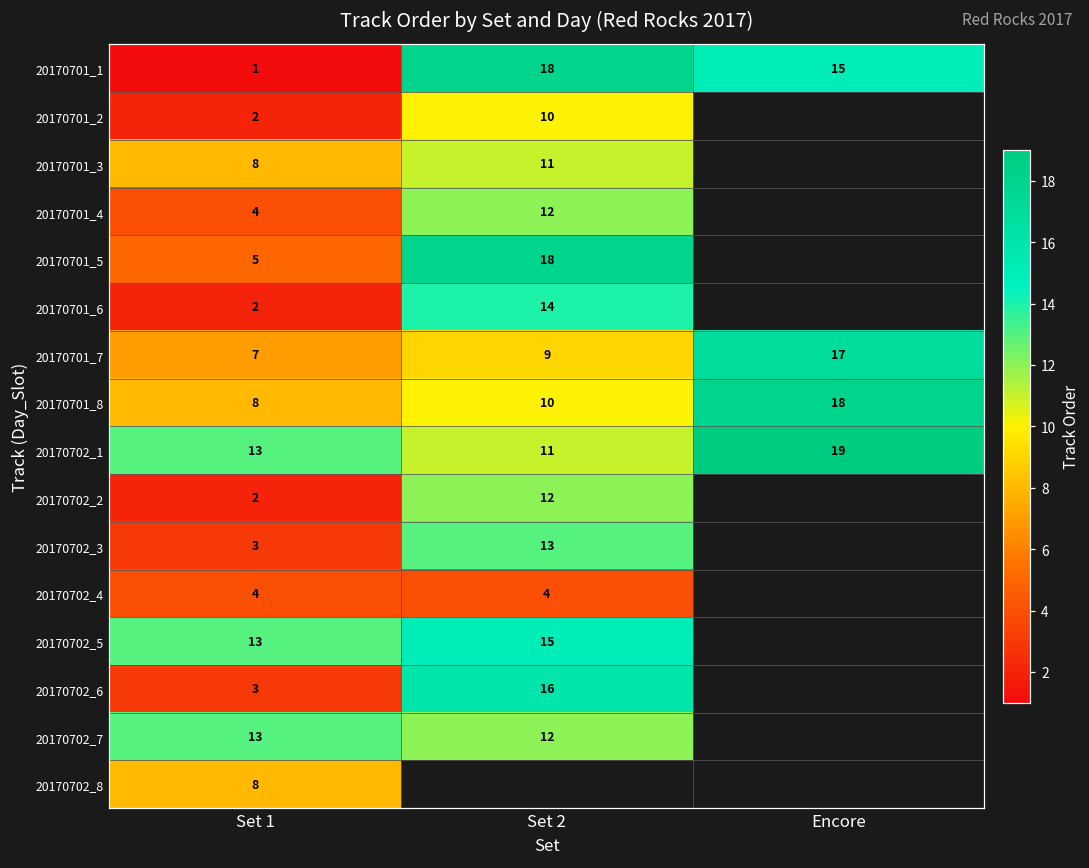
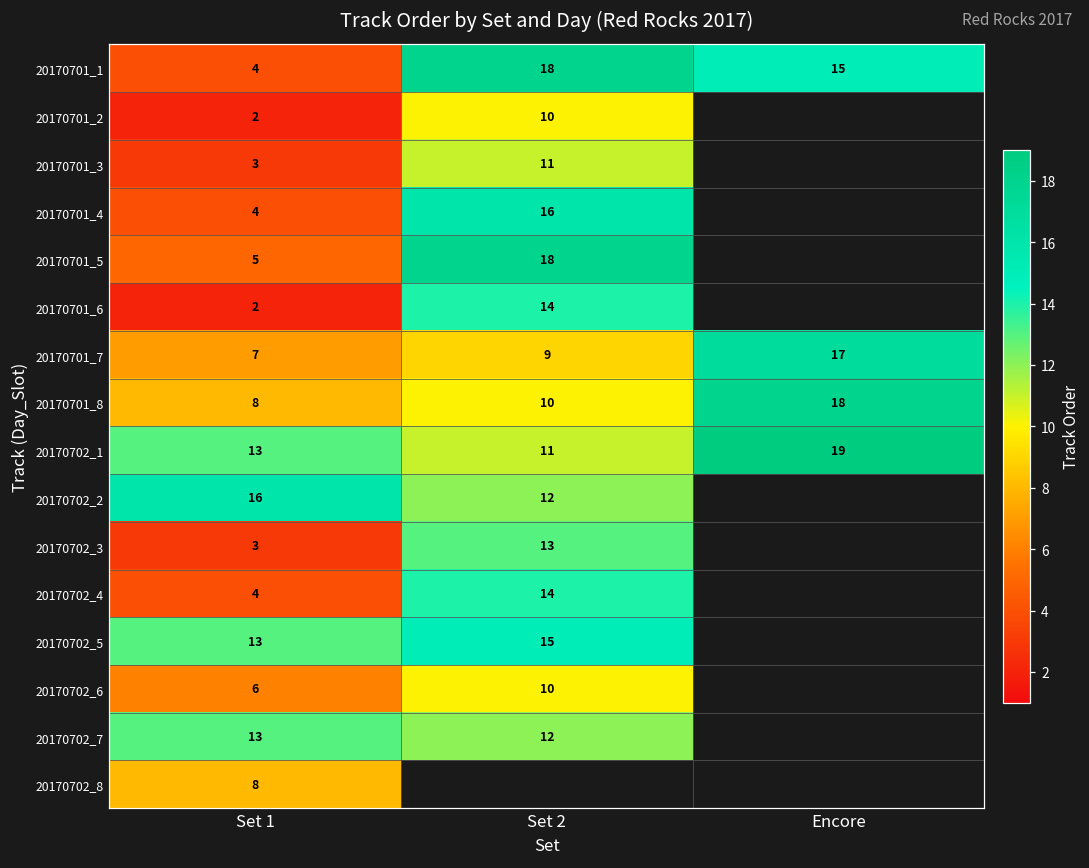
20170701_1, Set 1: 1 -> 4
20170701_3, Set 1: 8 -> 3
20170701_4, Set 2: 12 -> 16
20170702_2, Set 1: 2 -> 16
20170702_4, Set 2: 4 -> 14
20170702_6, Set 1: 3 -> 6
20170702_6, Set 2: 16 -> 10
